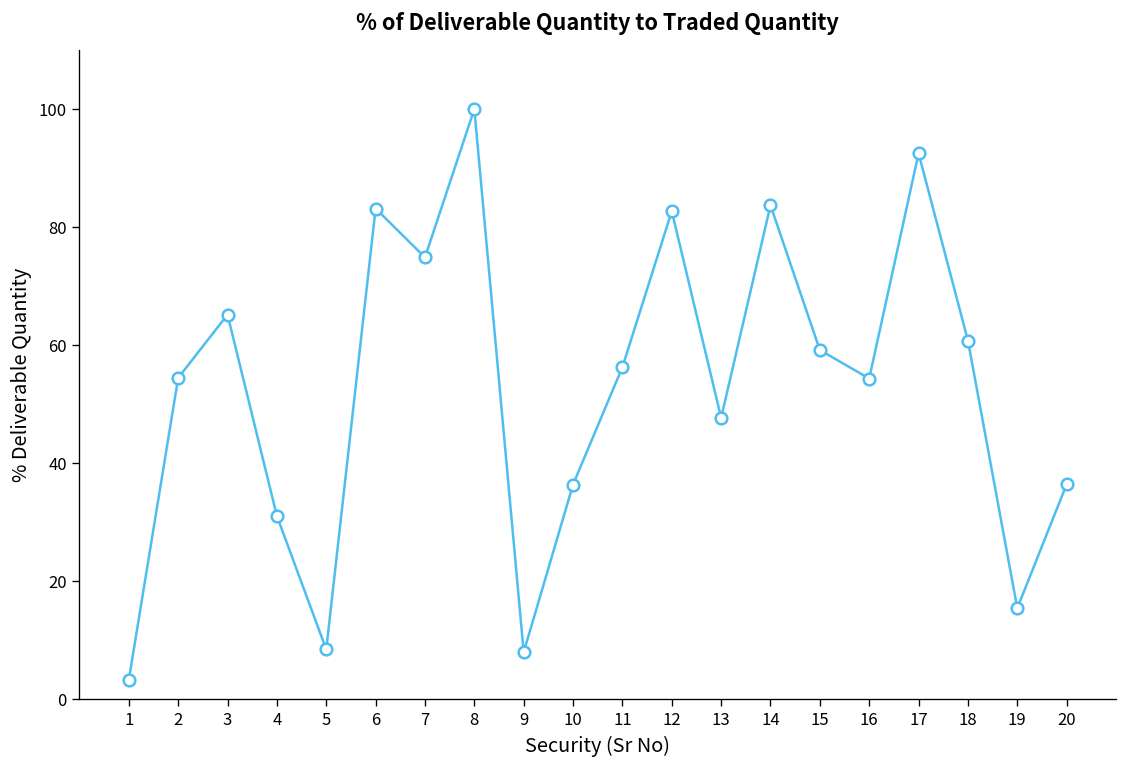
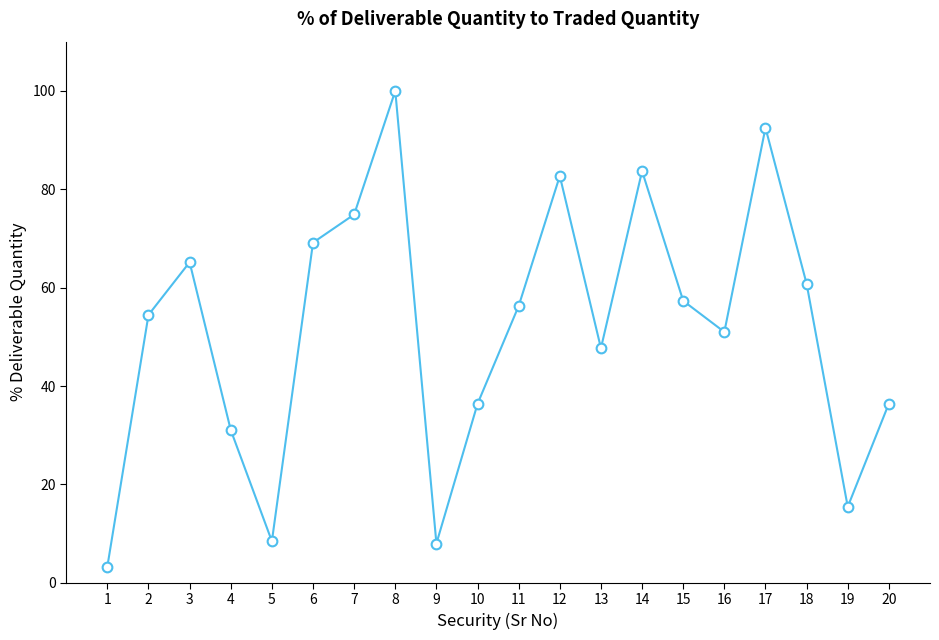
6: 83 -> 69
15: 59 -> 57
16: 54 -> 51
